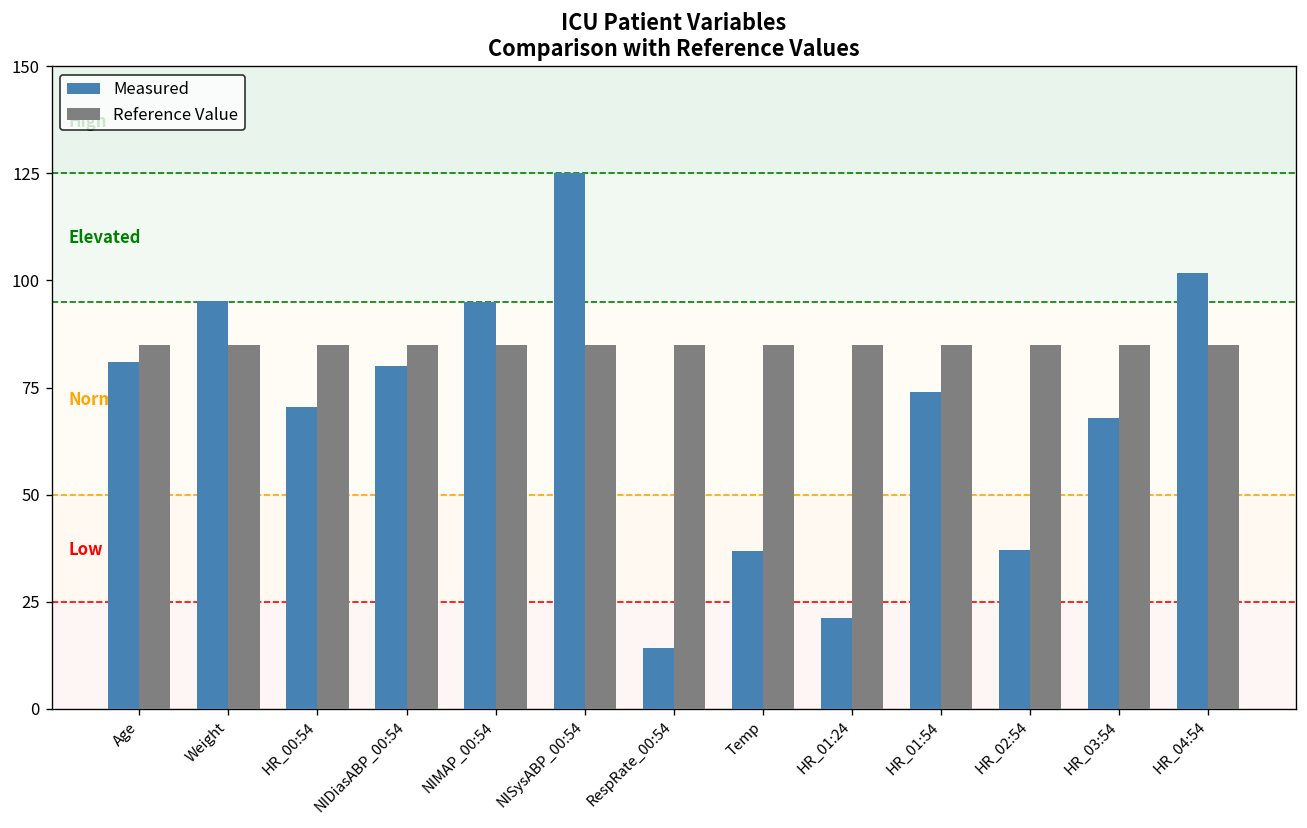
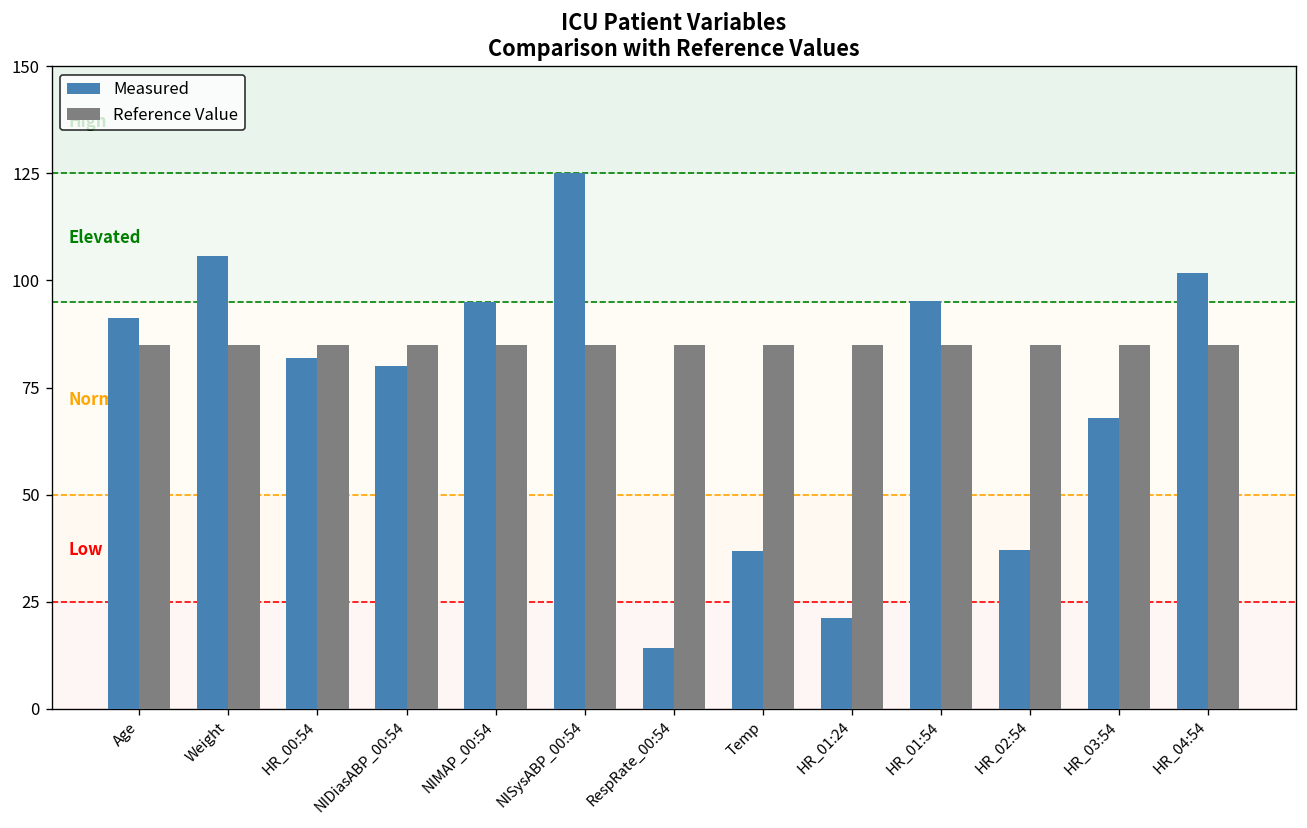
Measured, Age: 81 -> 91
Measured, Weight: 95 -> 106
Measured, HR_00:54: 70 -> 82
Measured, HR_01:54: 74 -> 95
